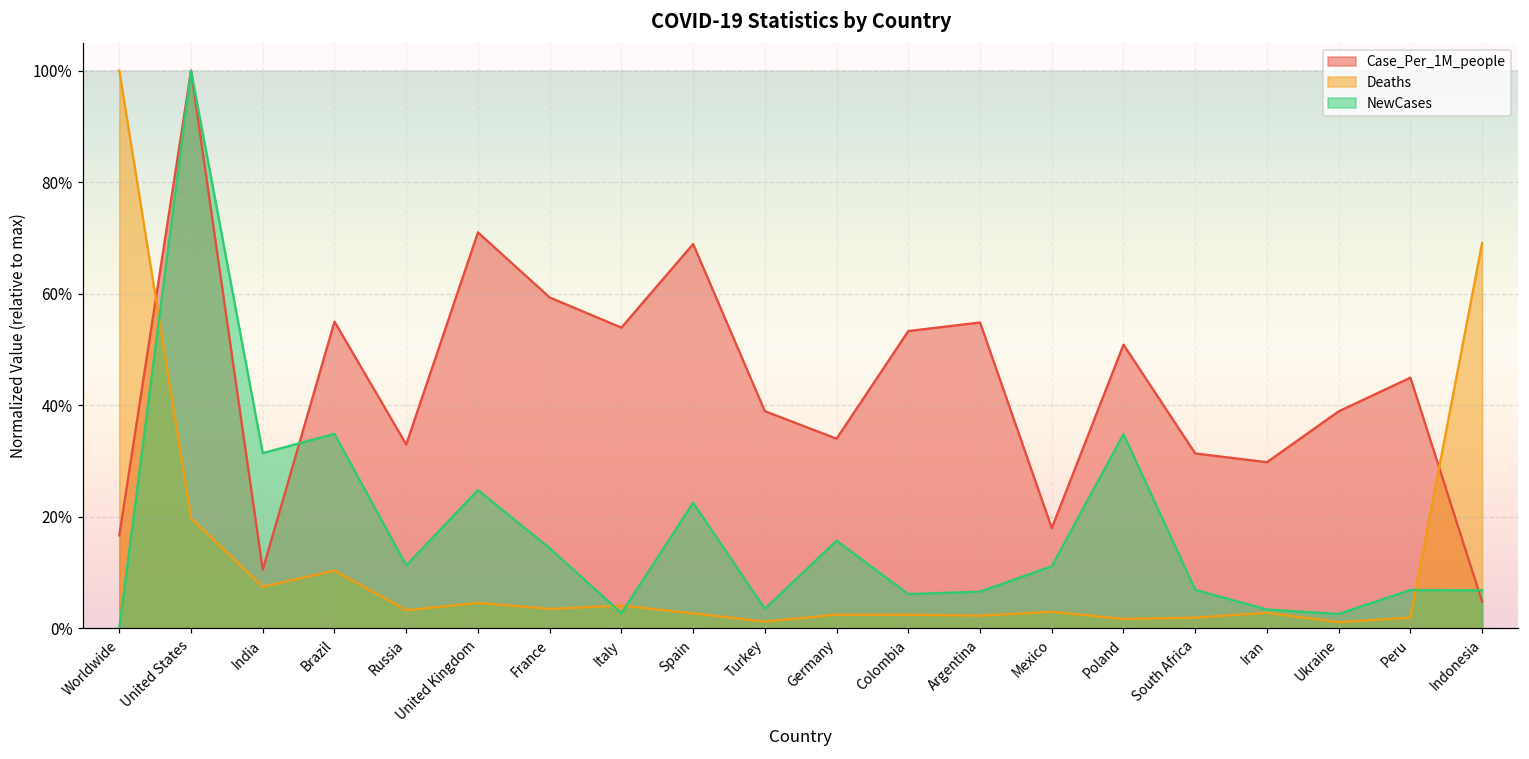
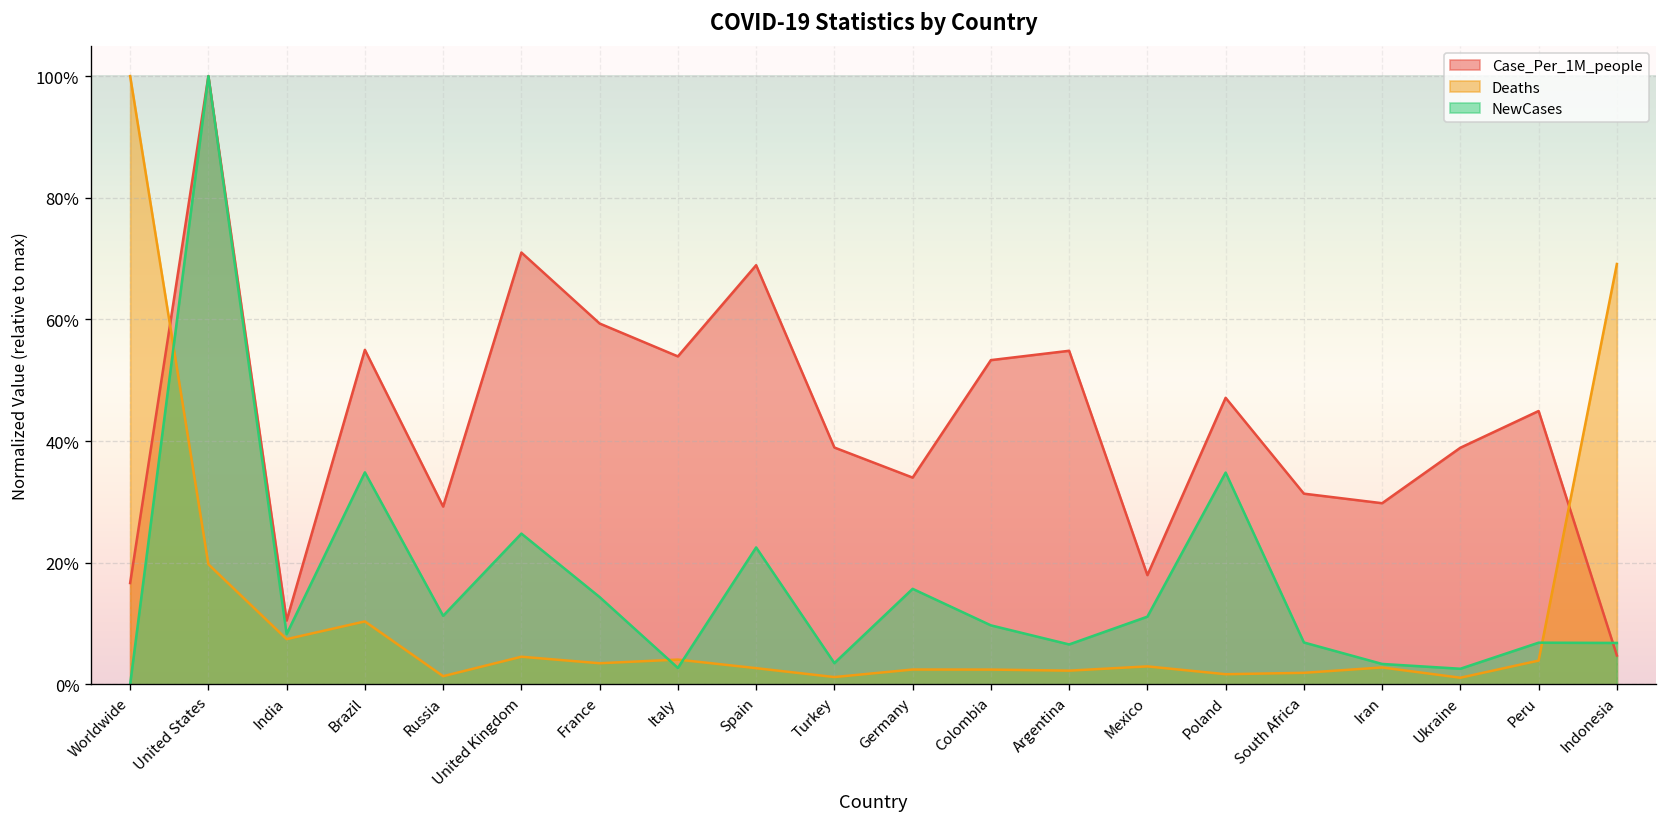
NewCases, India: 31% -> 8%
Case_Per_1M_people, Russia: 33% -> 29%
Deaths, Russia: 3% -> 1%
NewCases, Colombia: 6% -> 10%
Case_Per_1M_people, Poland: 51% -> 47%
Deaths, Peru: 2% -> 4%
